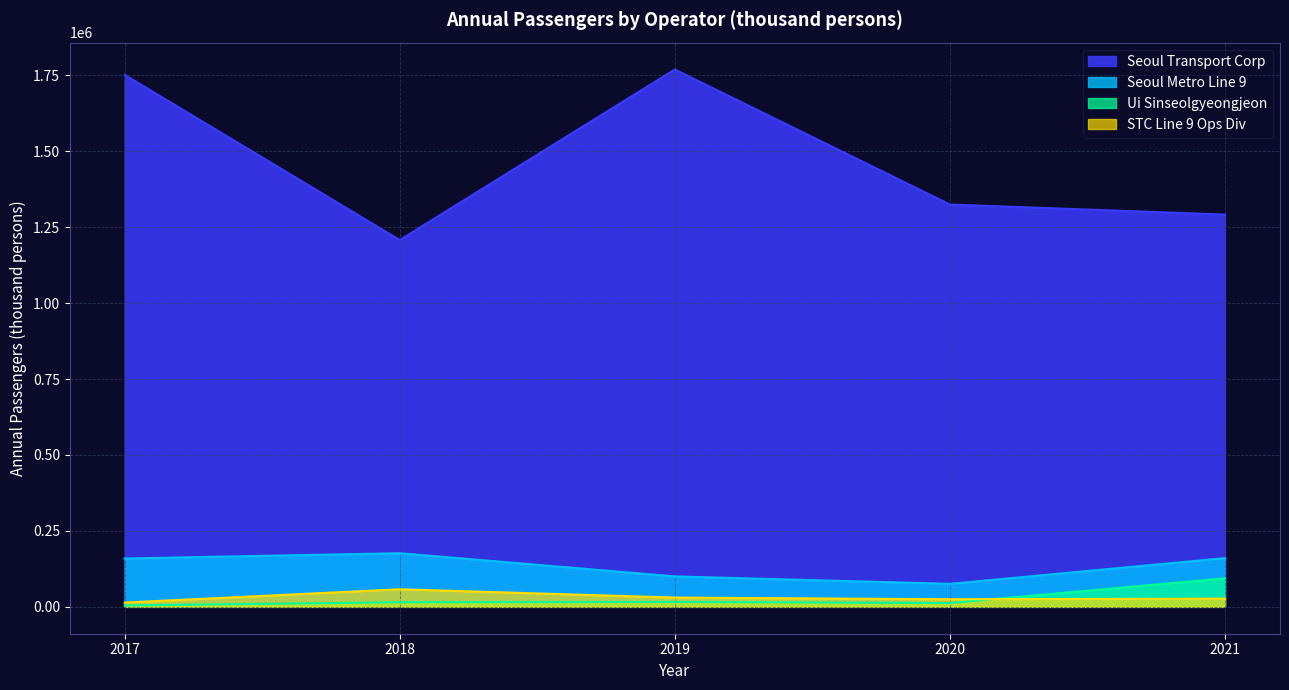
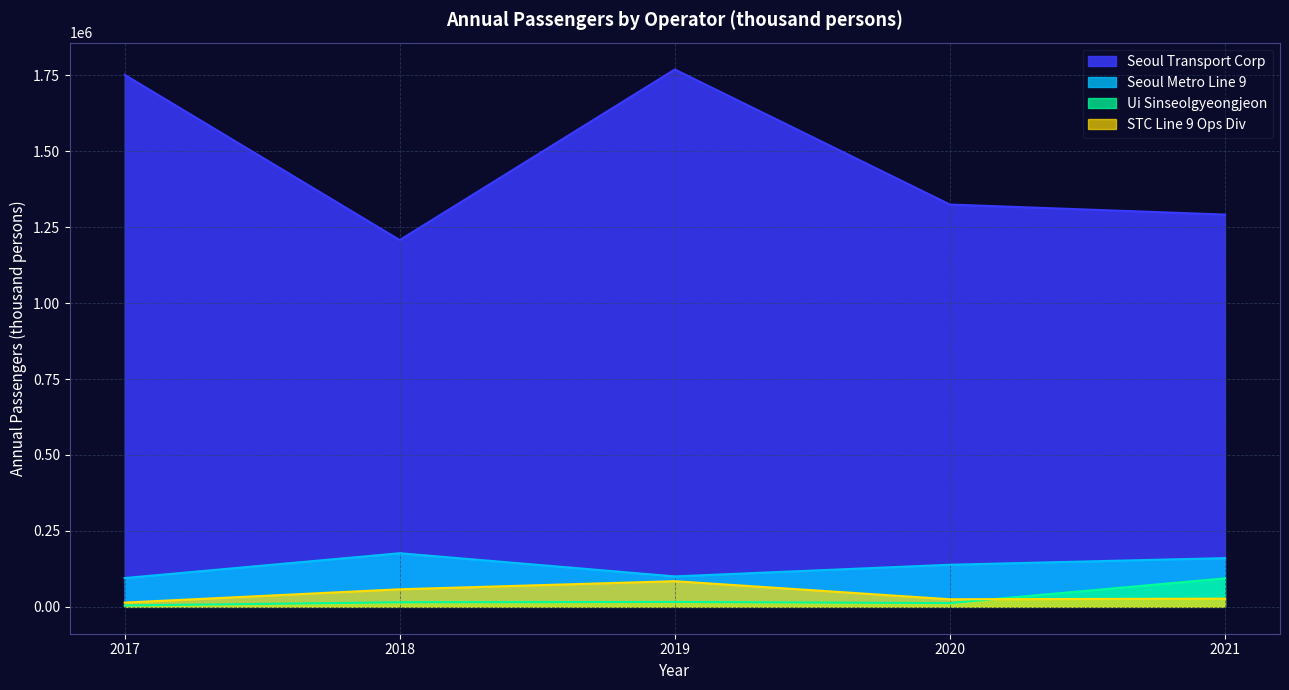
Seoul Metro Line 9, 2017: 160000 -> 90000
STC Line 9 Ops Div, 2019: 30000 -> 80000
Seoul Metro Line 9, 2020: 80000 -> 140000
